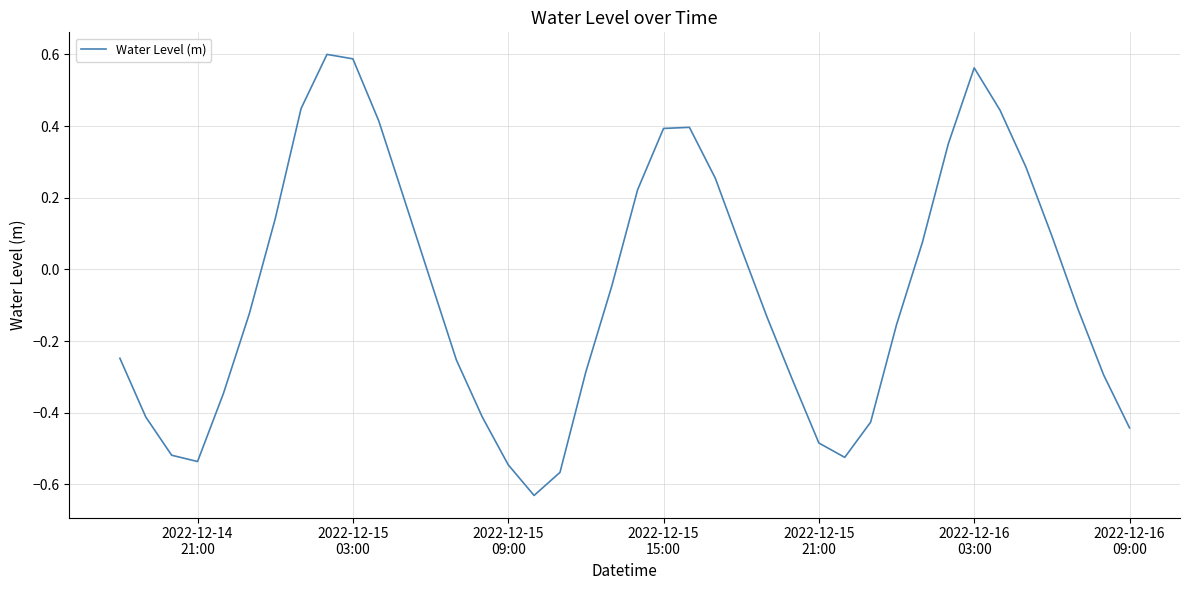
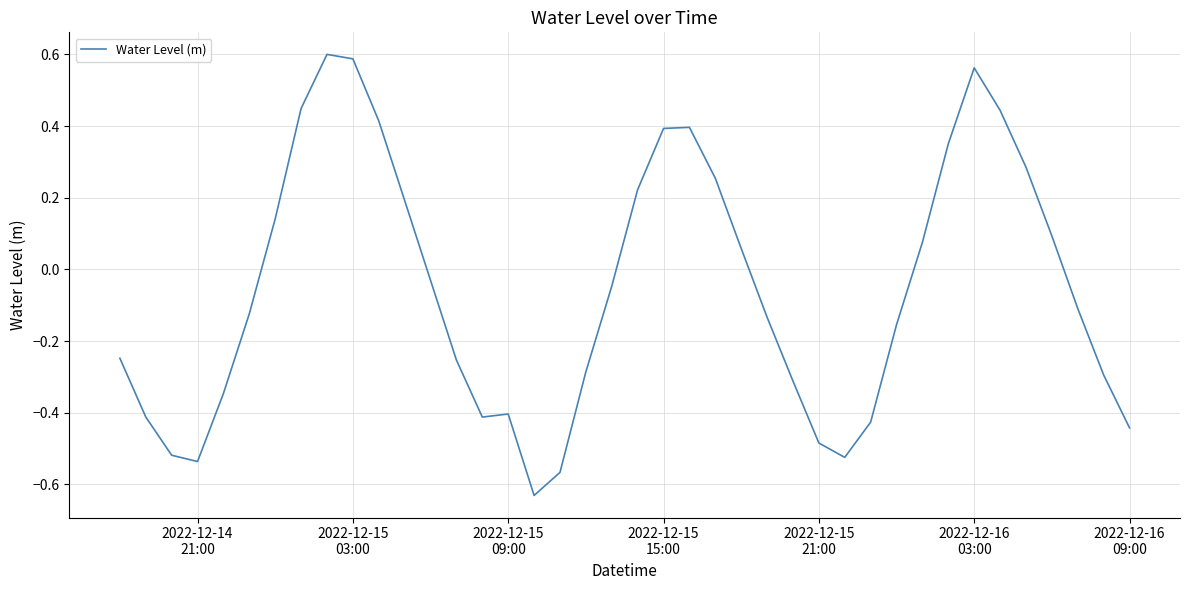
2022-12-15 09:00: -0.55 -> -0.40
